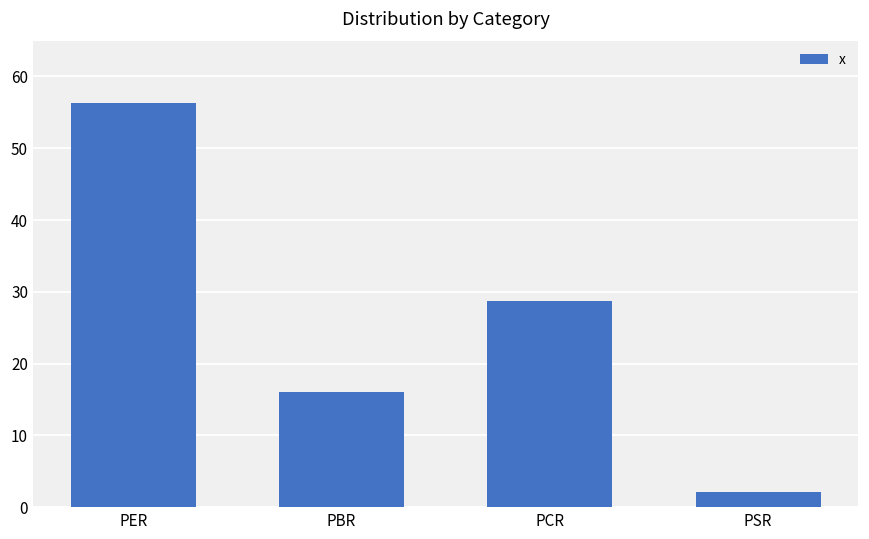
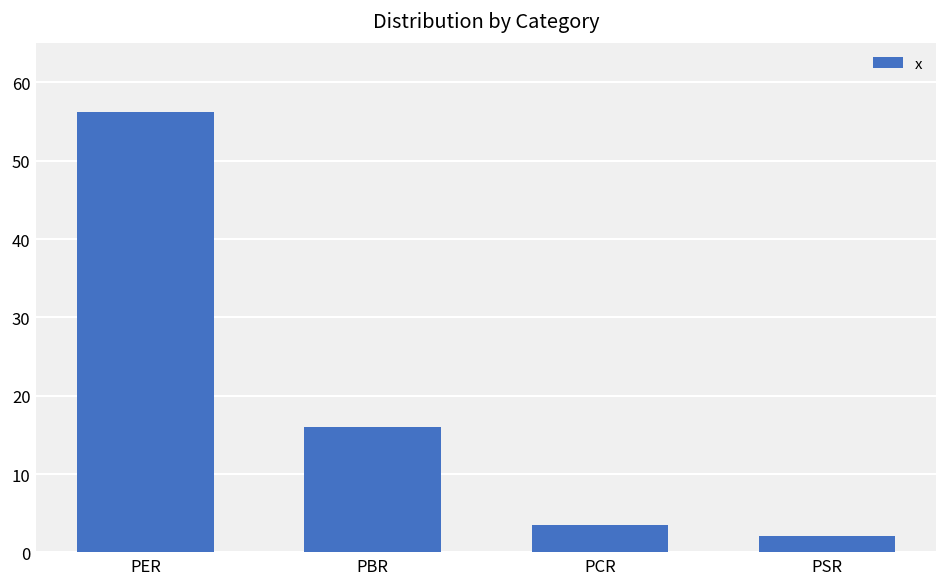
PCR: 29 -> 3
